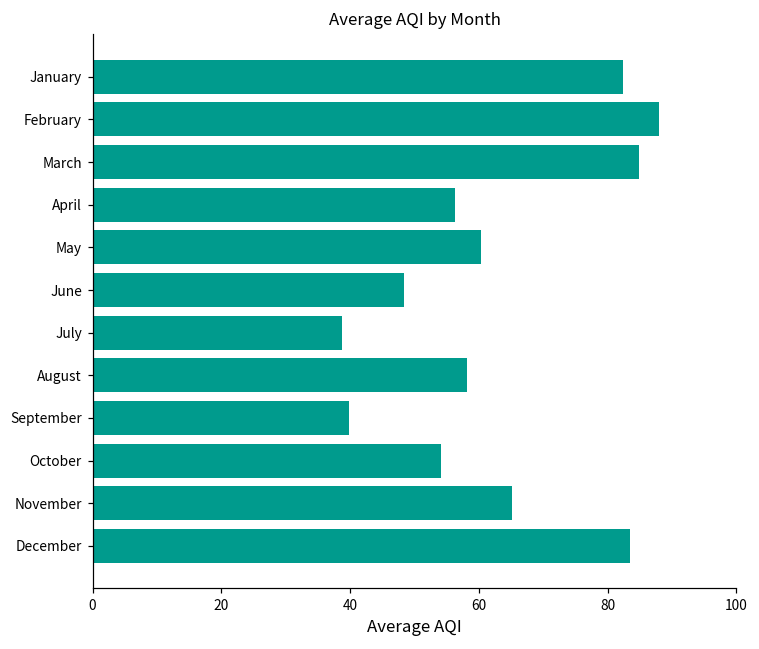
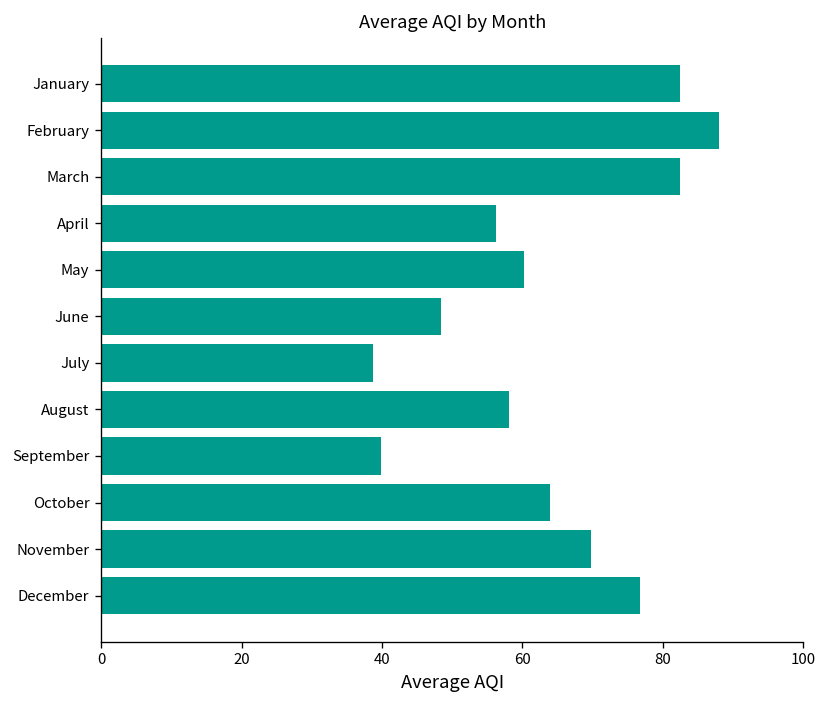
March: 85 -> 82
October: 54 -> 64
November: 65 -> 70
December: 83 -> 77
